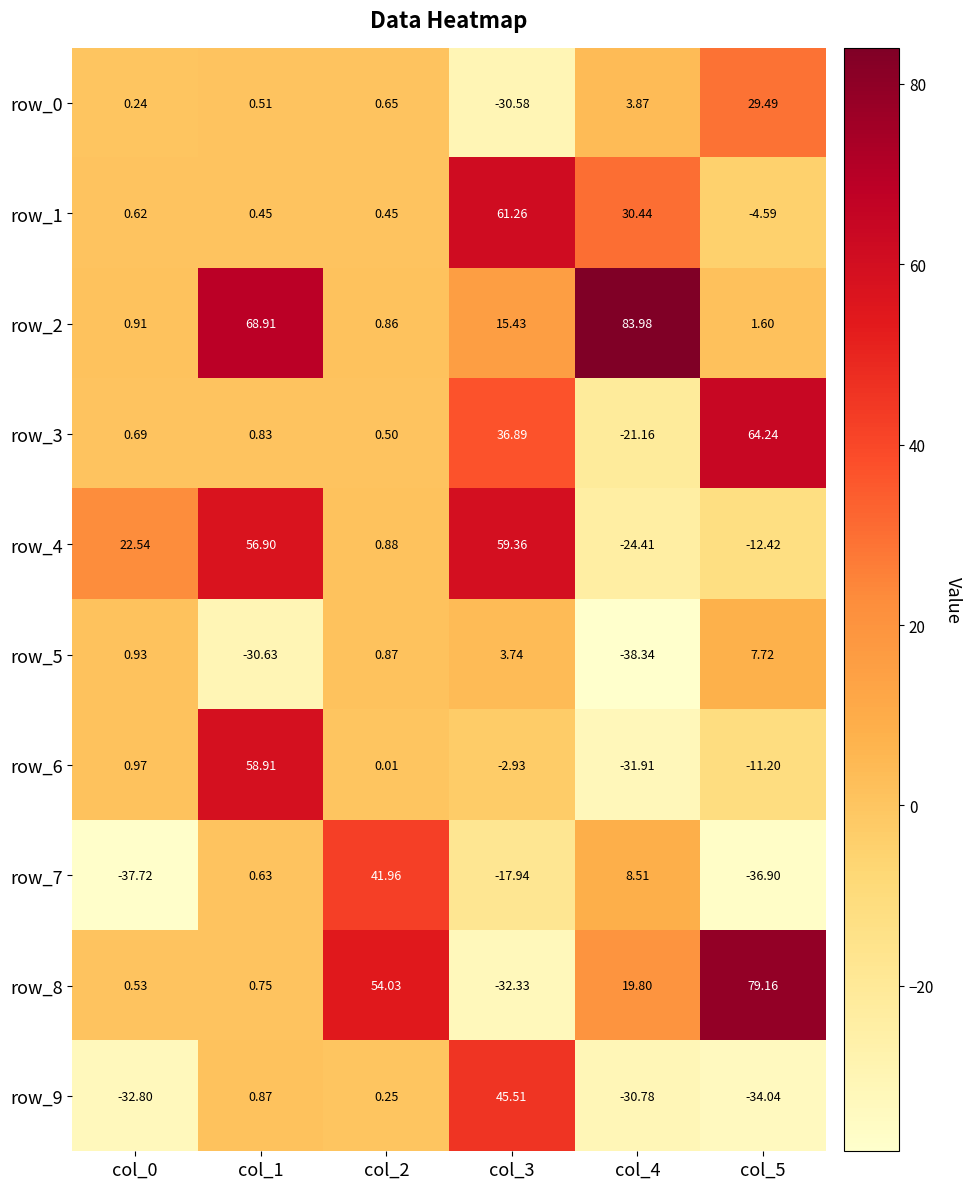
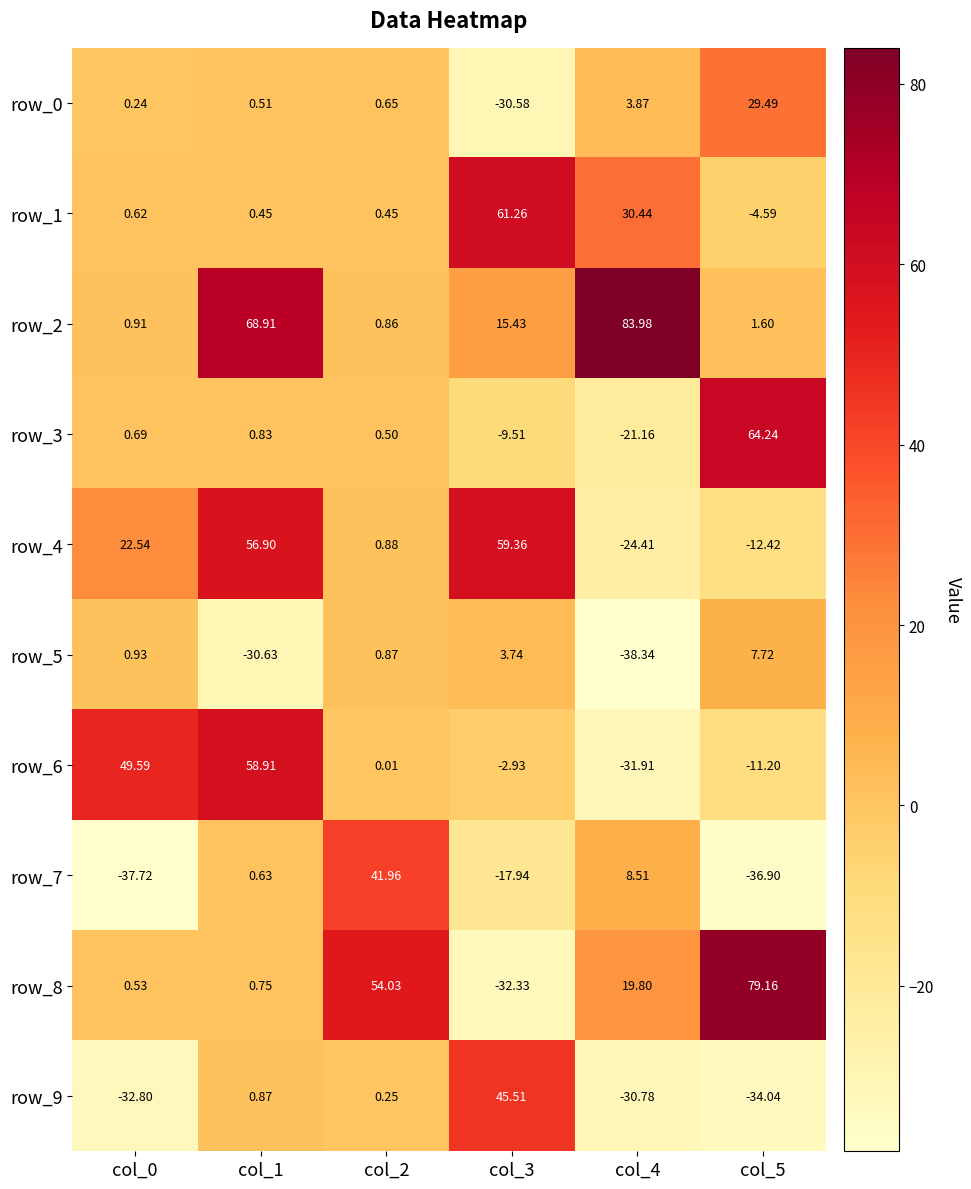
row_3, col_3: 36.89 -> -9.51
row_6, col_0: 0.97 -> 49.59
